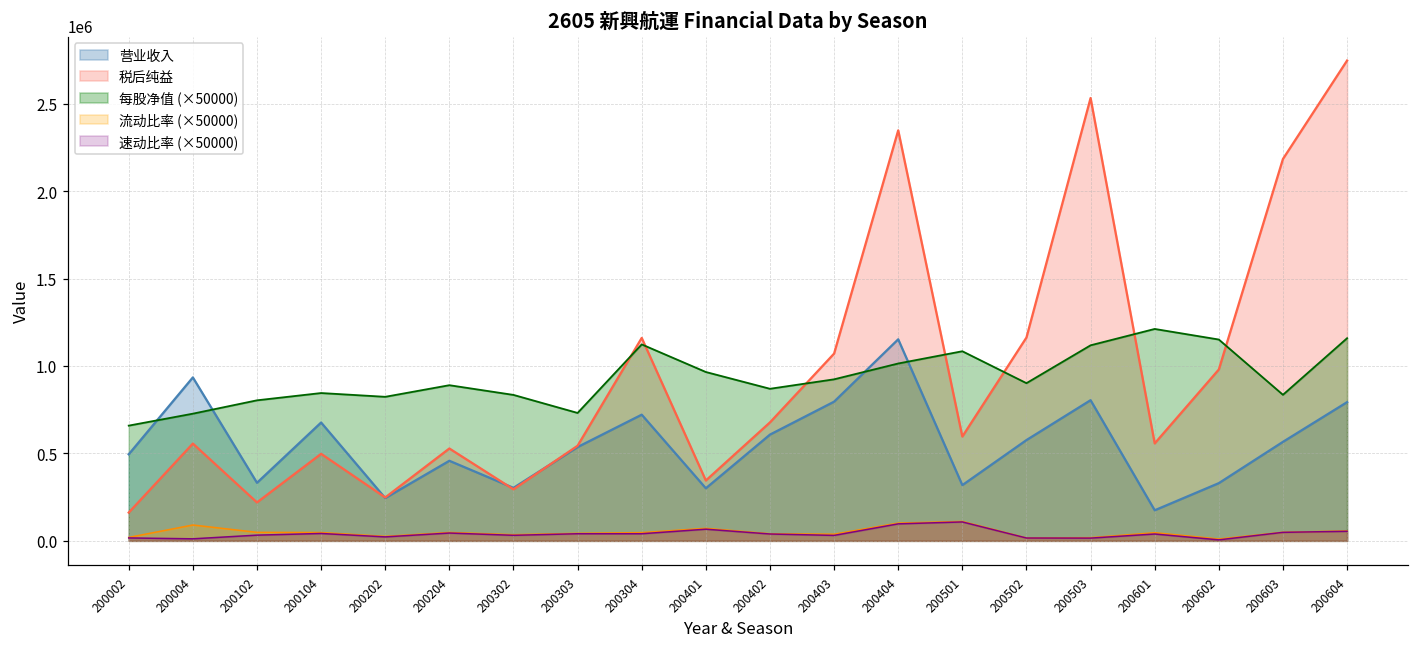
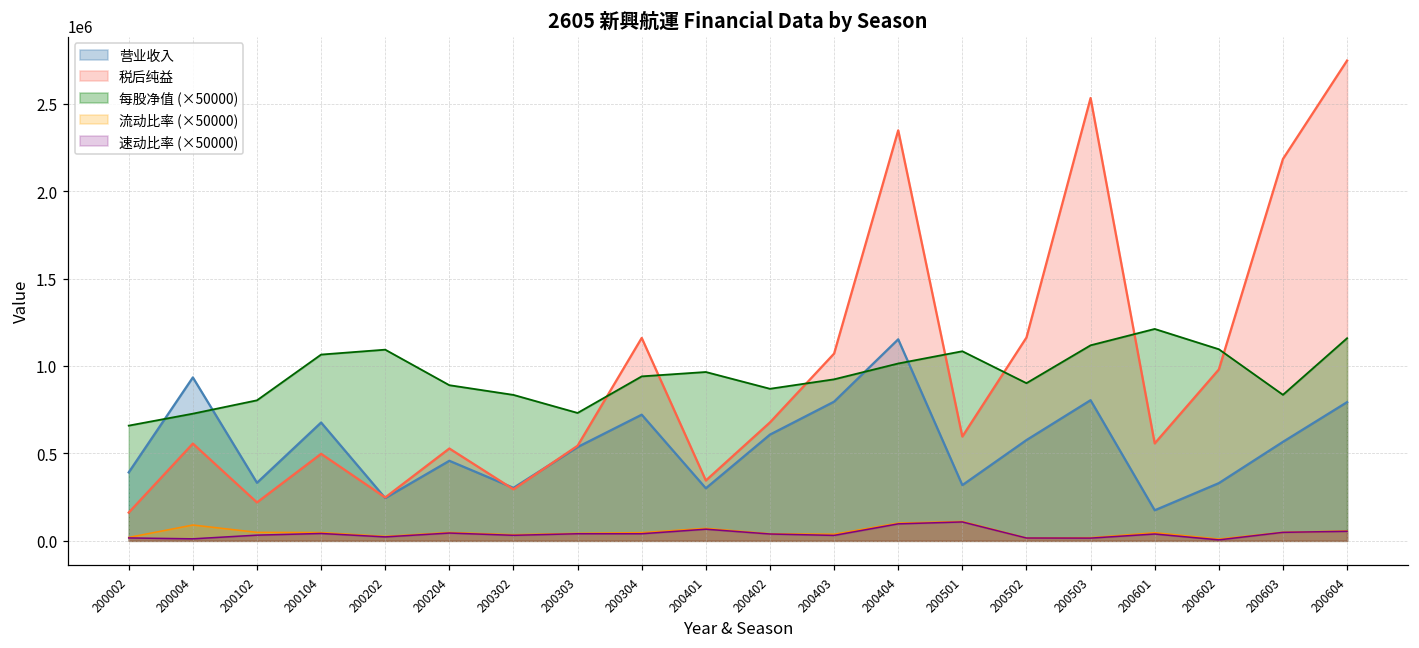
营业收入, 200002: 490000 -> 390000
每股净值 (×50000), 200104: 840000 -> 1070000
每股净值 (×50000), 200202: 820000 -> 1090000
每股净值 (×50000), 200304: 1120000 -> 940000
每股净值 (×50000), 200602: 1150000 -> 1100000
